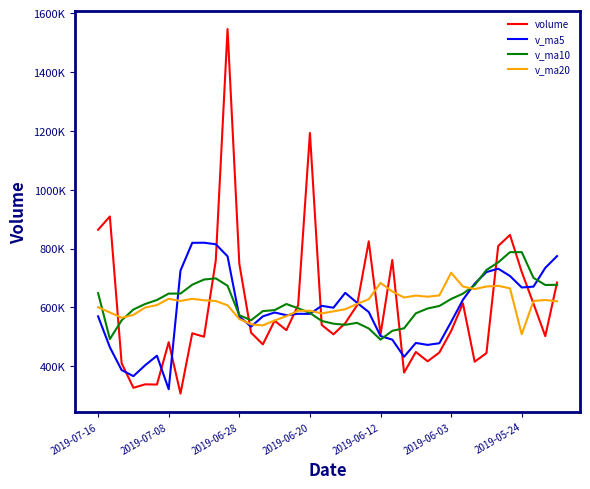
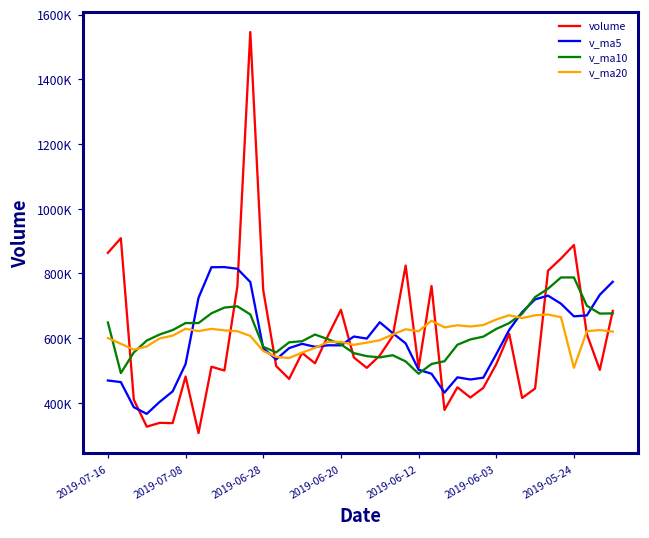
v_ma5, 2019-07-16: 570000 -> 470000
v_ma5, 2019-07-08: 320000 -> 520000
volume, 2019-06-20: 1190000 -> 690000
v_ma20, 2019-06-12: 680000 -> 620000
v_ma20, 2019-06-03: 720000 -> 660000
volume, 2019-05-24: 720000 -> 890000
